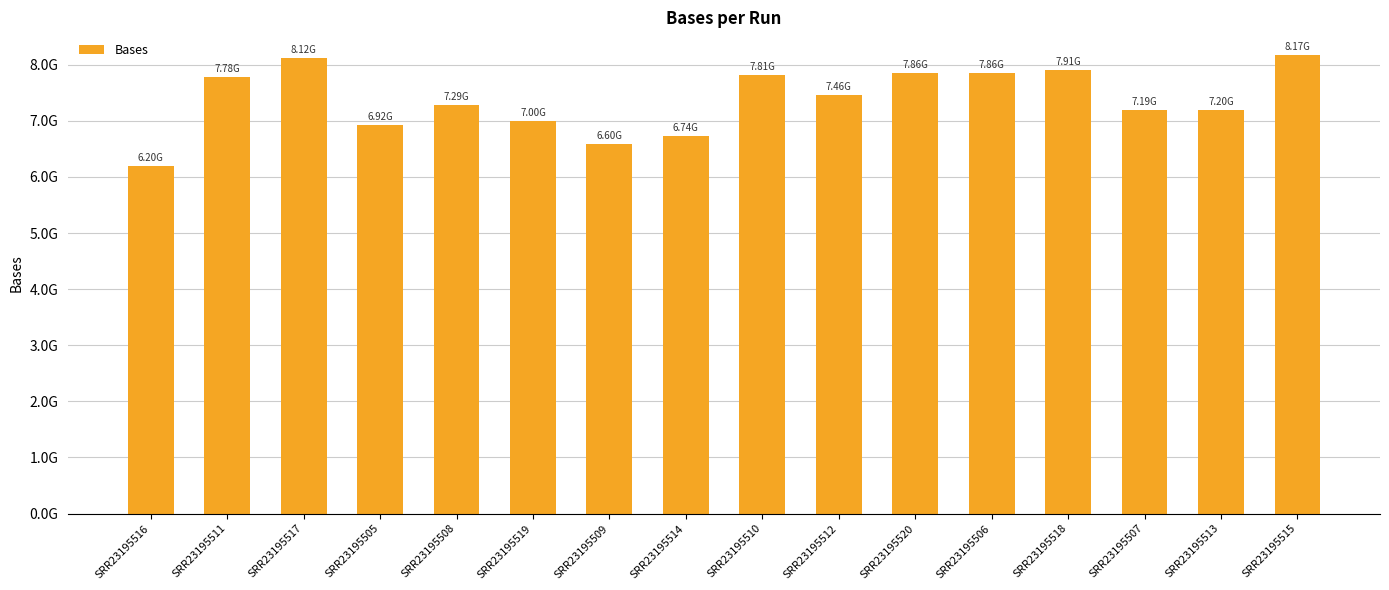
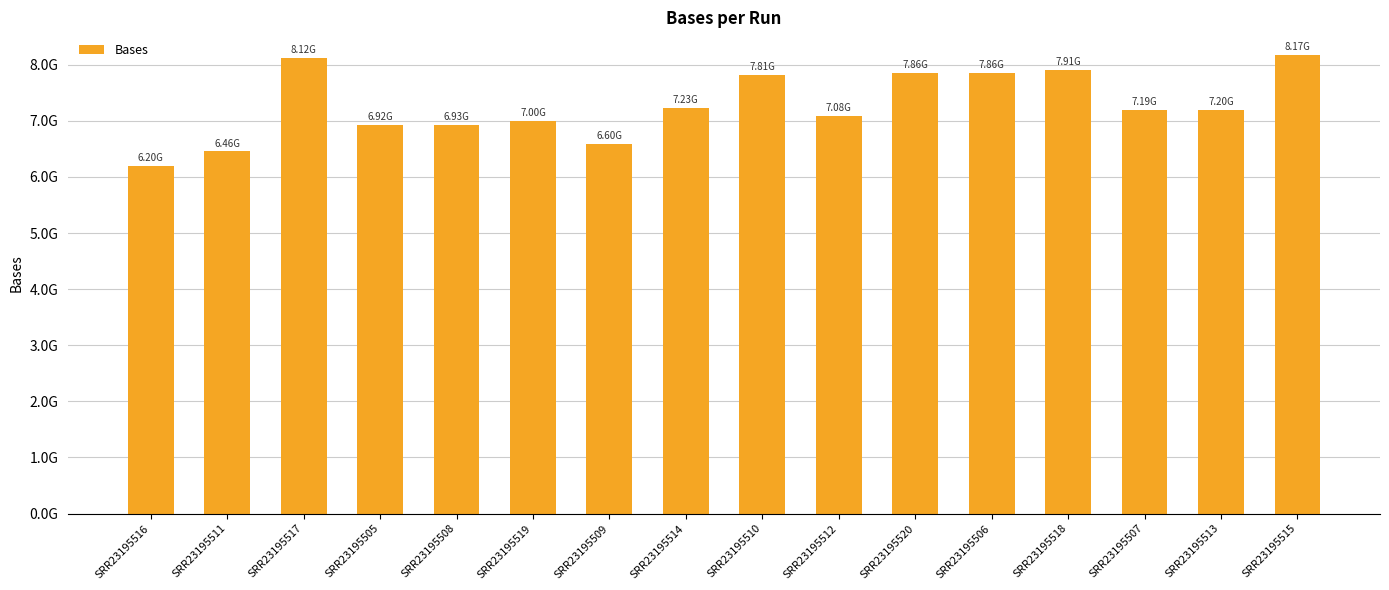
SRR23195511: 7.78G -> 6.46G
SRR23195508: 7.29G -> 6.93G
SRR23195514: 6.74G -> 7.23G
SRR23195512: 7.46G -> 7.08G
